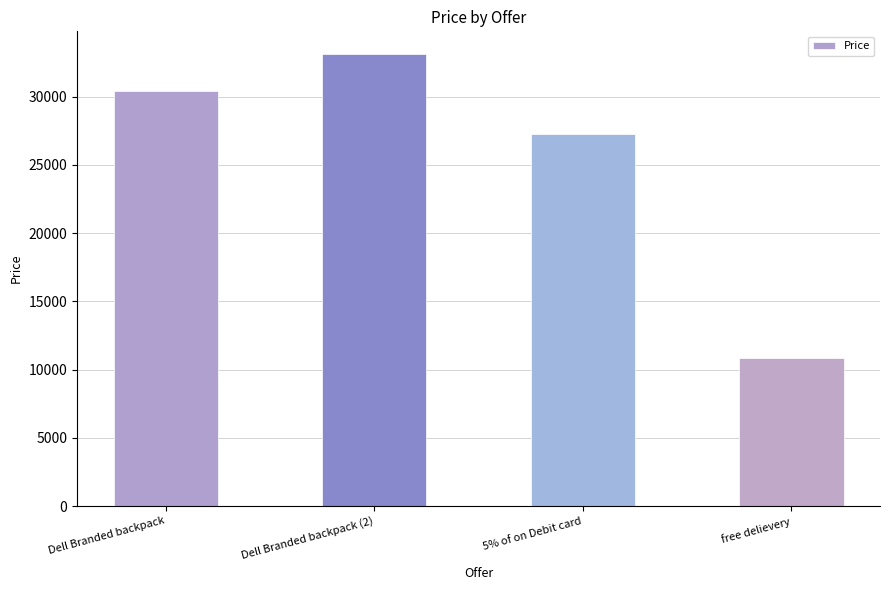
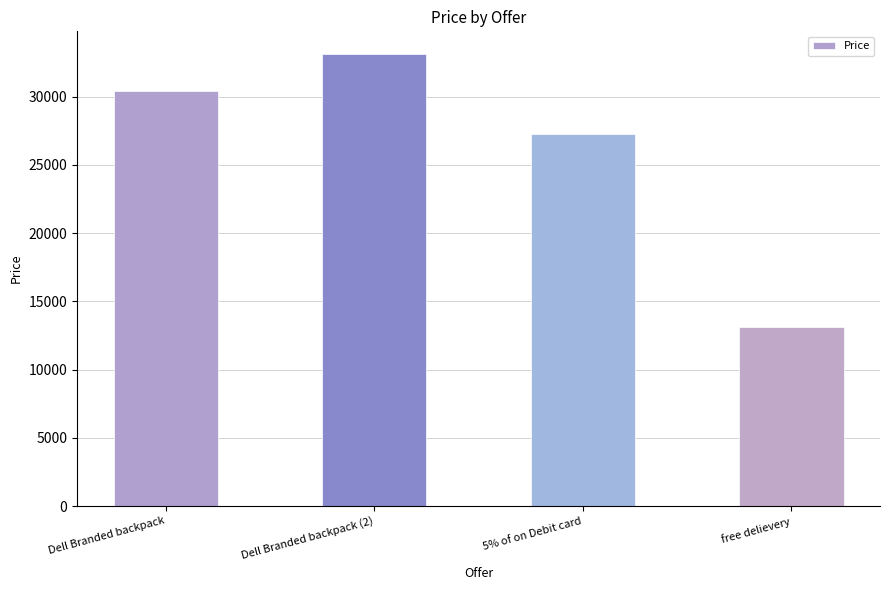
free delievery: 10900 -> 13100
